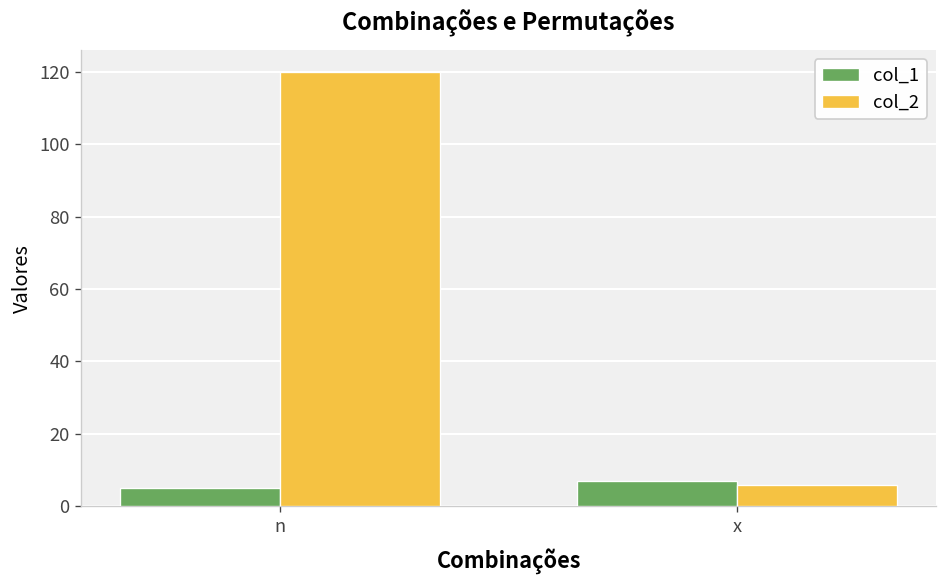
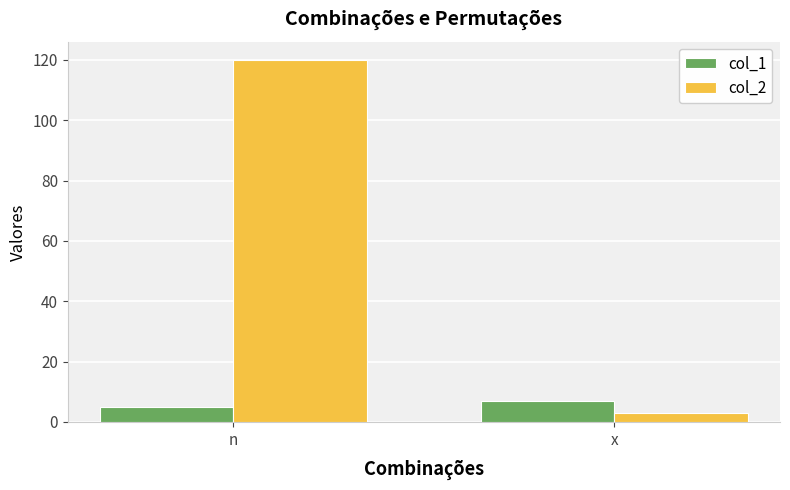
col_2, x: 6 -> 3
